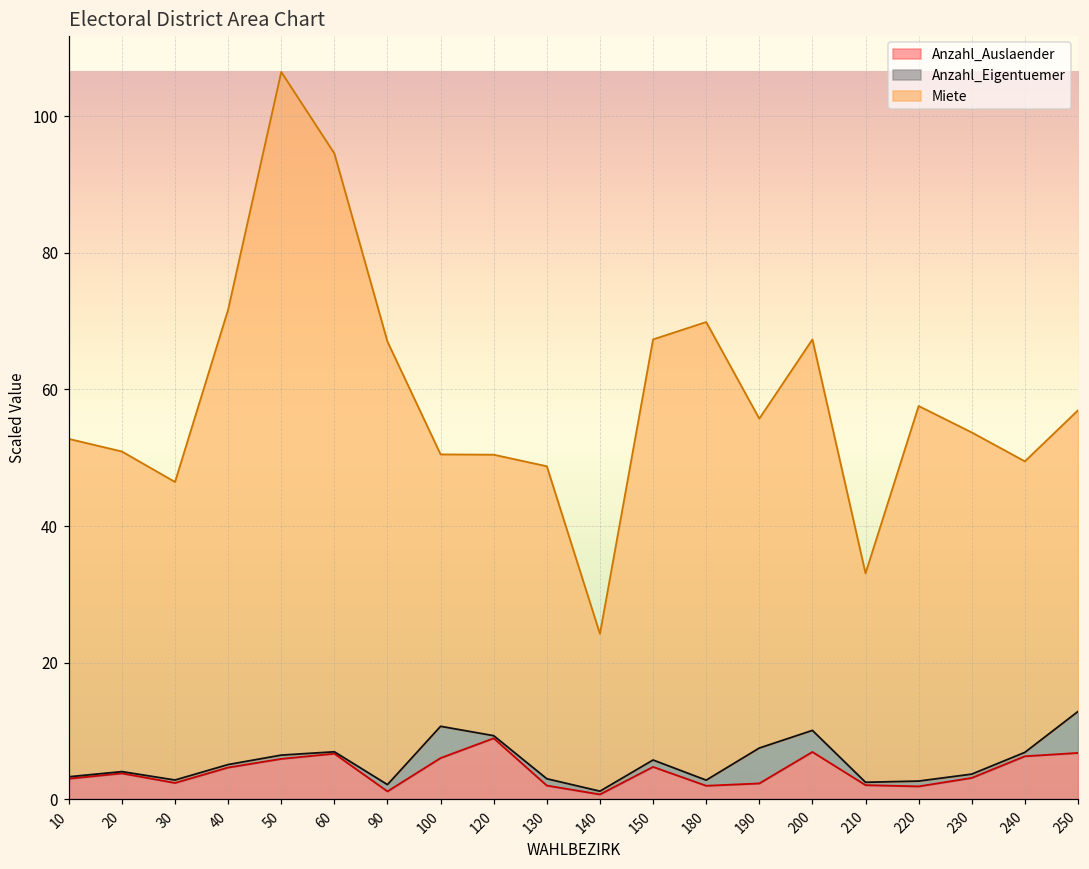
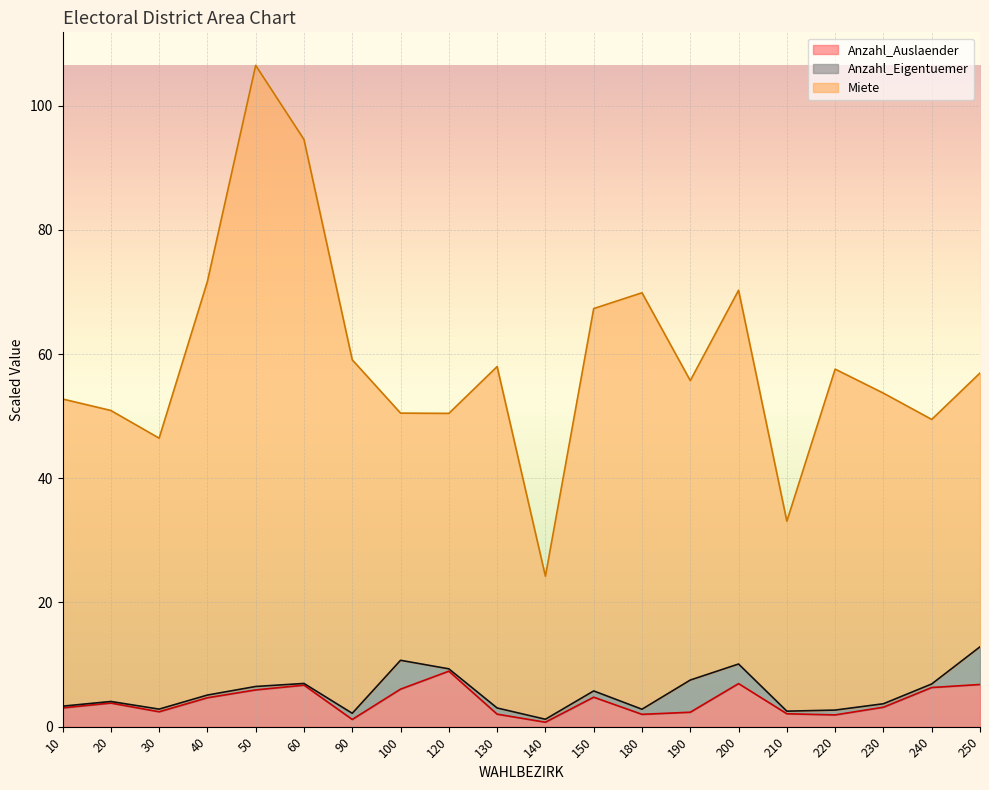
Miete, 90: 65 -> 57
Miete, 130: 46 -> 55
Miete, 200: 57 -> 60
